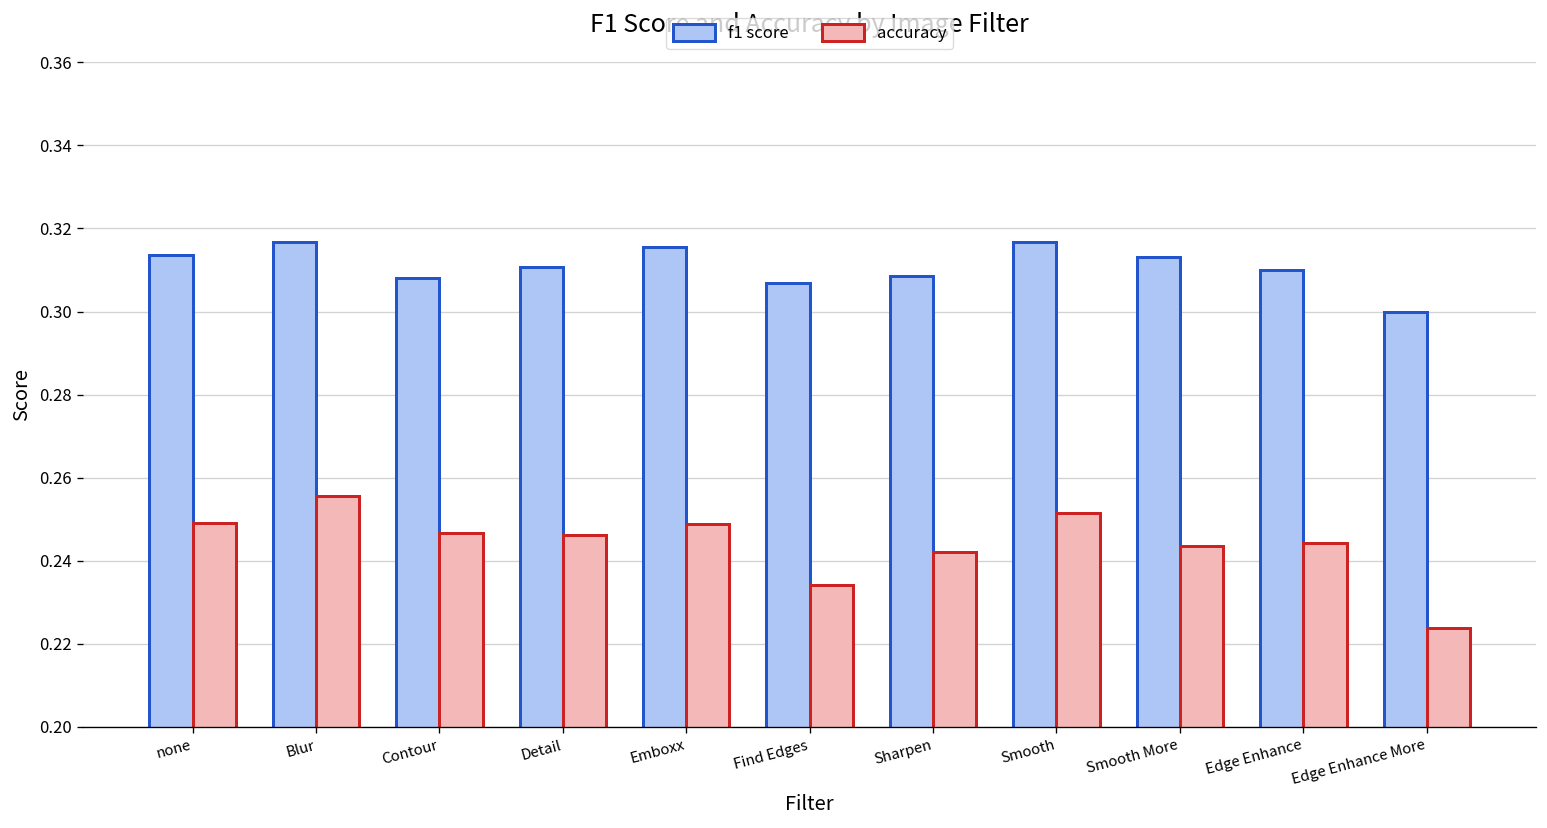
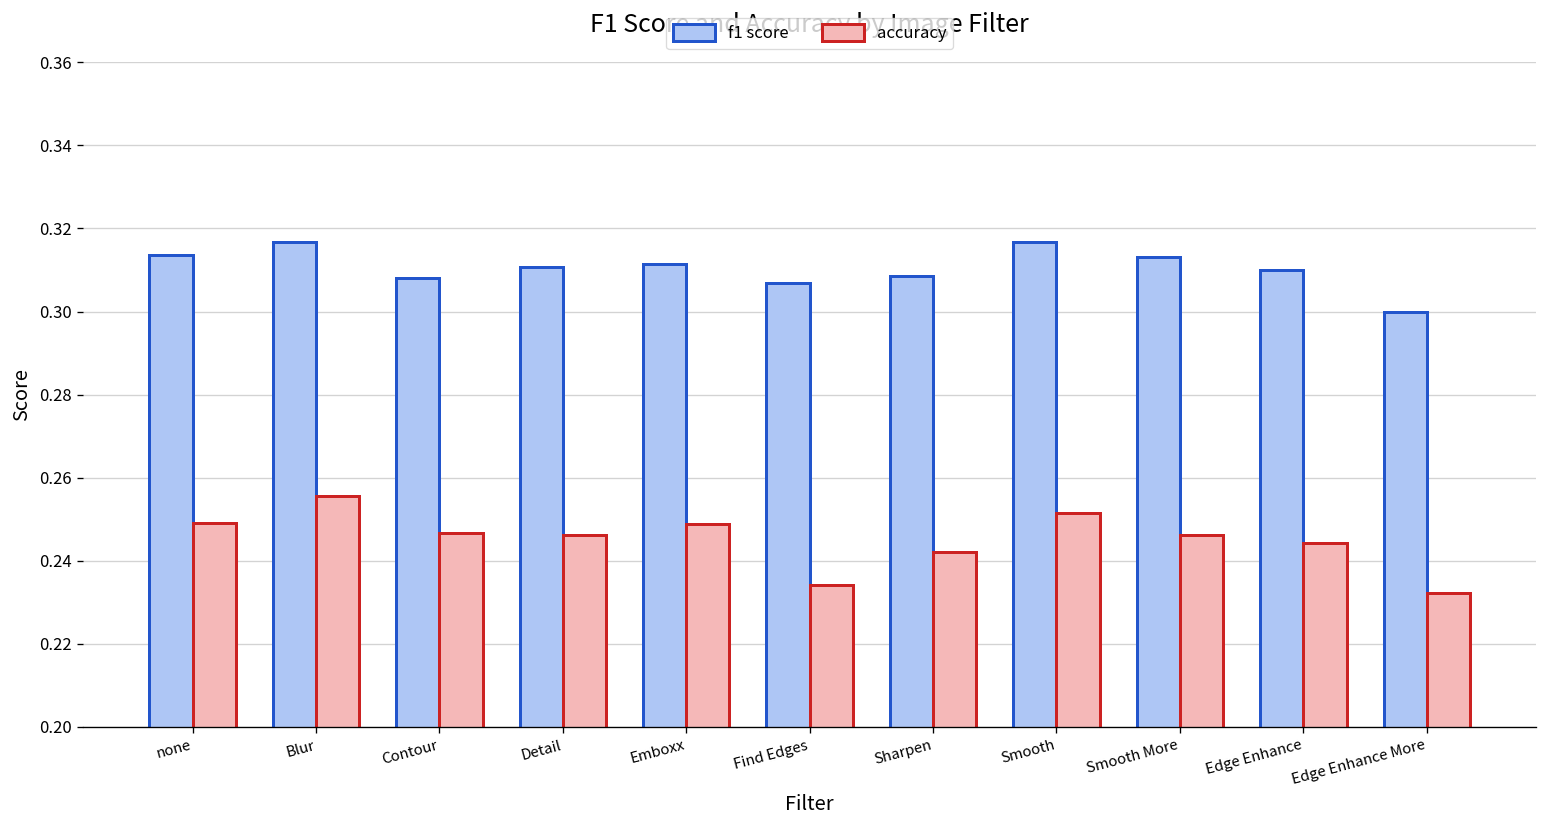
f1 score, Emboxx: 0.316 -> 0.311
accuracy, Smooth More: 0.243 -> 0.246
accuracy, Edge Enhance More: 0.224 -> 0.232
